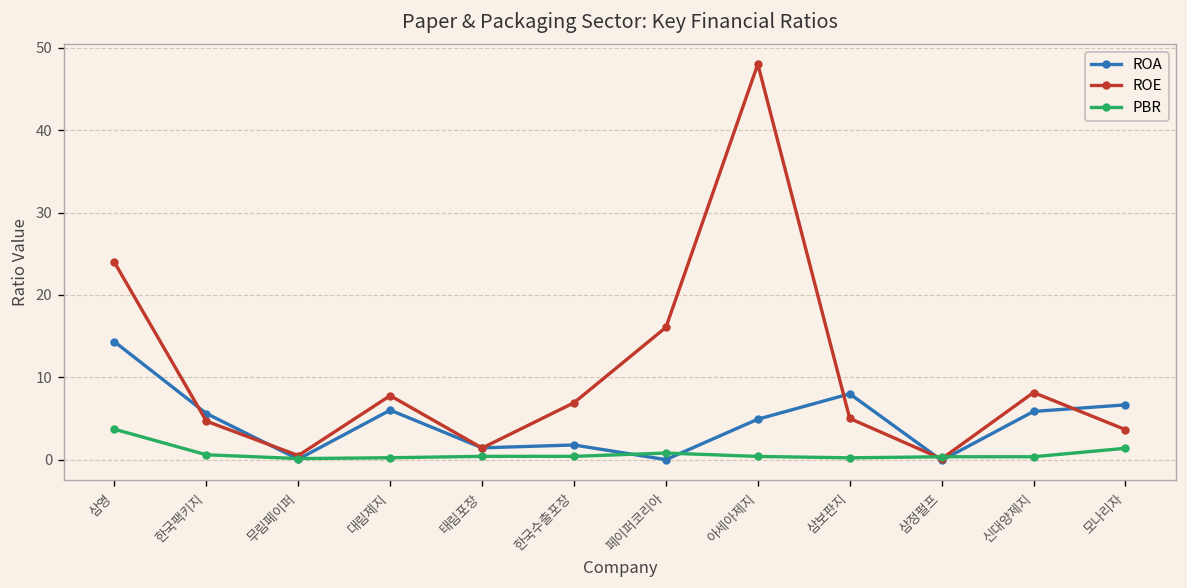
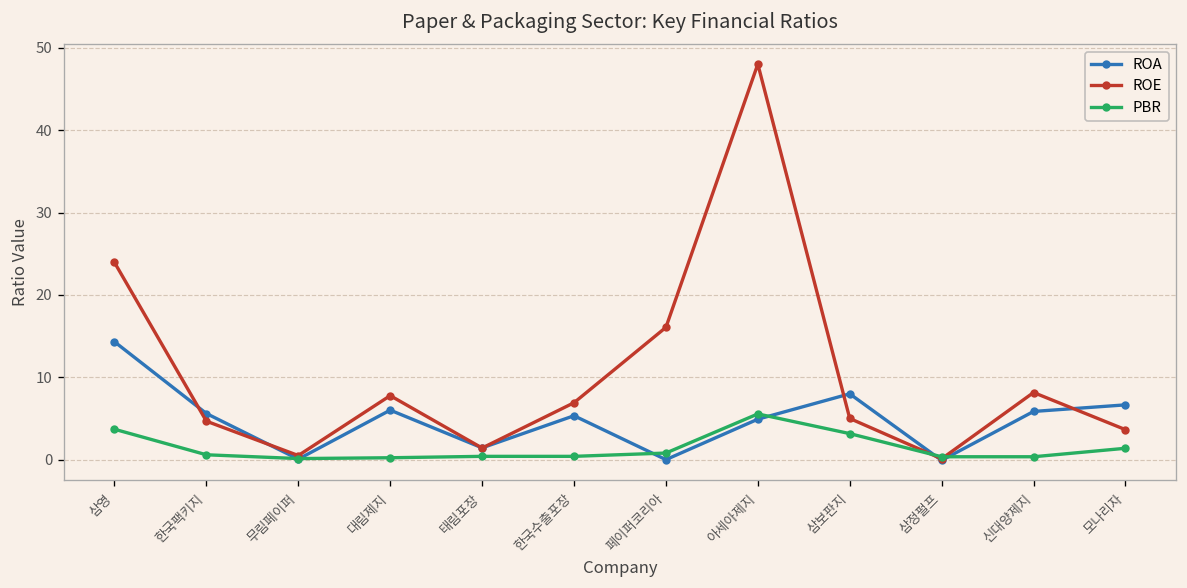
ROA, 한국수출포장: 2 -> 5
PBR, 아세아제지: 0 -> 6
PBR, 삼보판지: 0 -> 3
